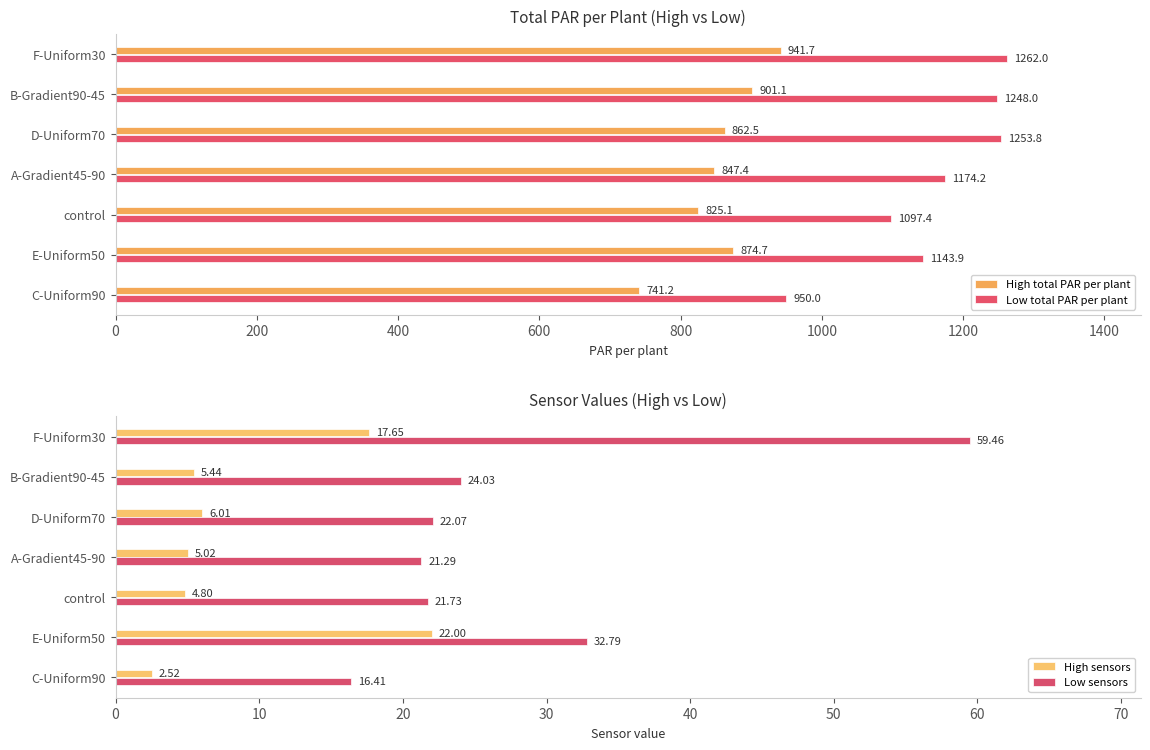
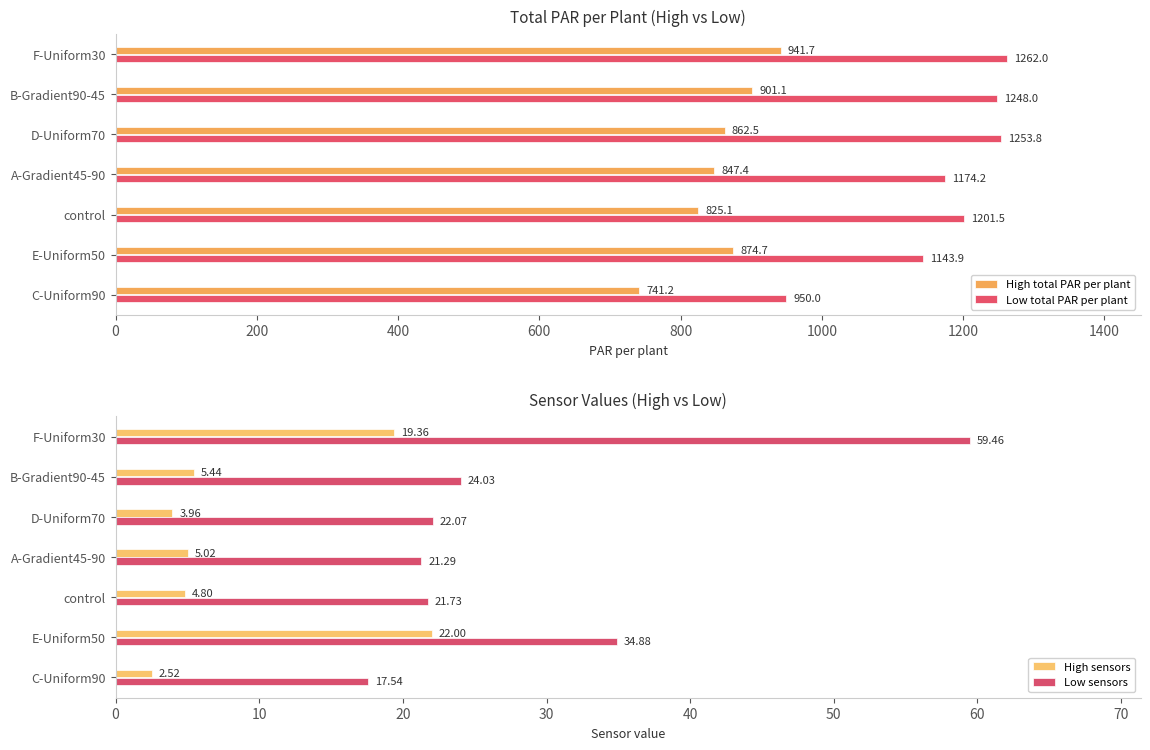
Total PAR per Plant (High vs Low), Low total PAR per plant, control: 1097.4 -> 1201.5
Sensor Values (High vs Low), High sensors, F-Uniform30: 17.65 -> 19.36
Sensor Values (High vs Low), High sensors, D-Uniform70: 6.01 -> 3.96
Sensor Values (High vs Low), Low sensors, E-Uniform50: 32.79 -> 34.88
Sensor Values (High vs Low), Low sensors, C-Uniform90: 16.41 -> 17.54
